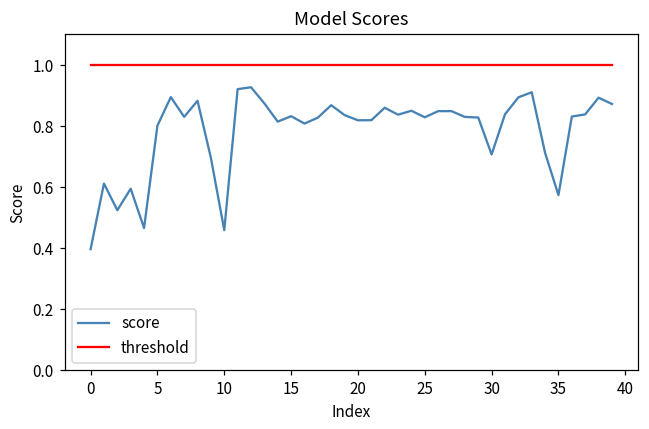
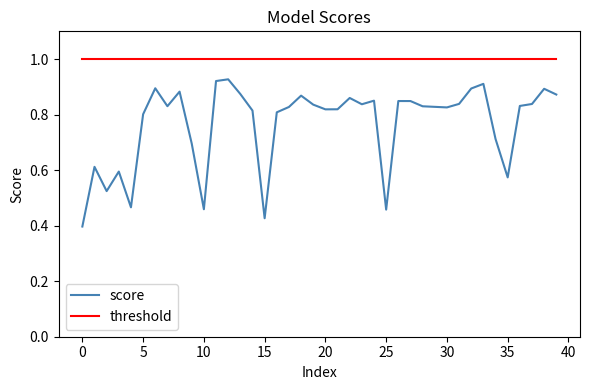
score, 15: 0.83 -> 0.43
score, 25: 0.83 -> 0.46
score, 30: 0.71 -> 0.83
